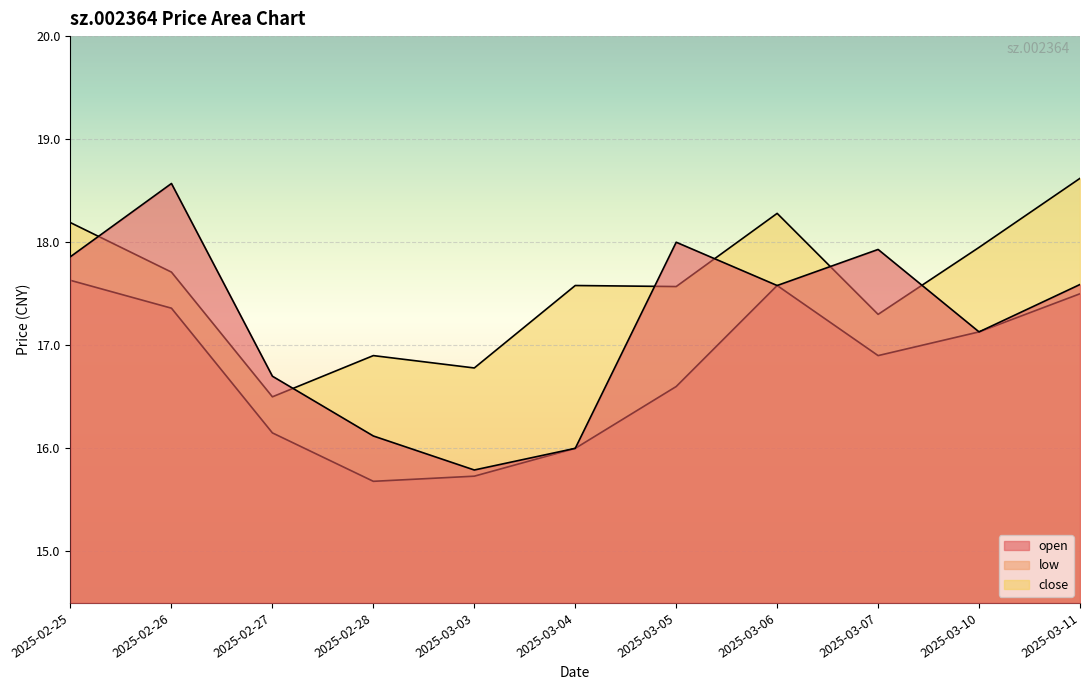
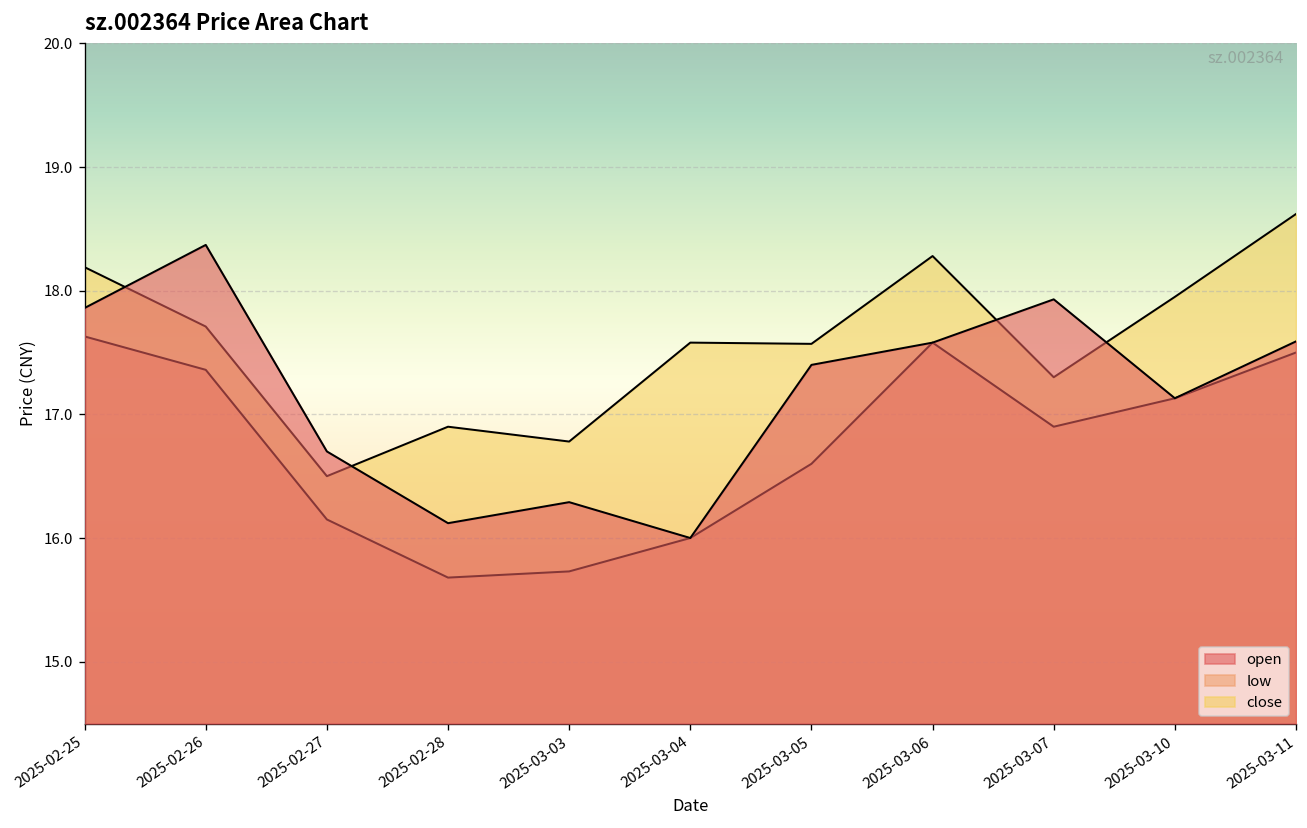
open, 2025-02-26: 18.57 -> 18.37
open, 2025-03-03: 15.79 -> 16.29
open, 2025-03-05: 18.0 -> 17.4
